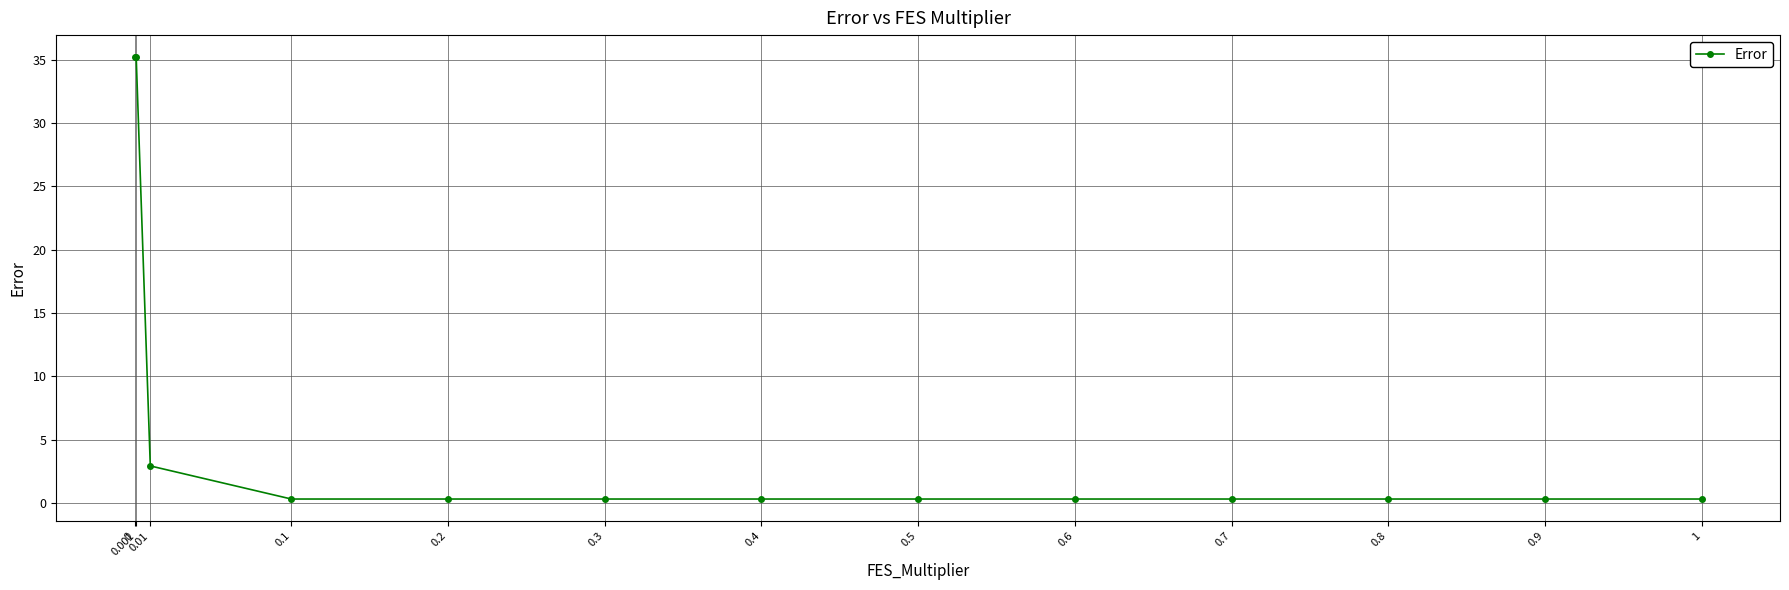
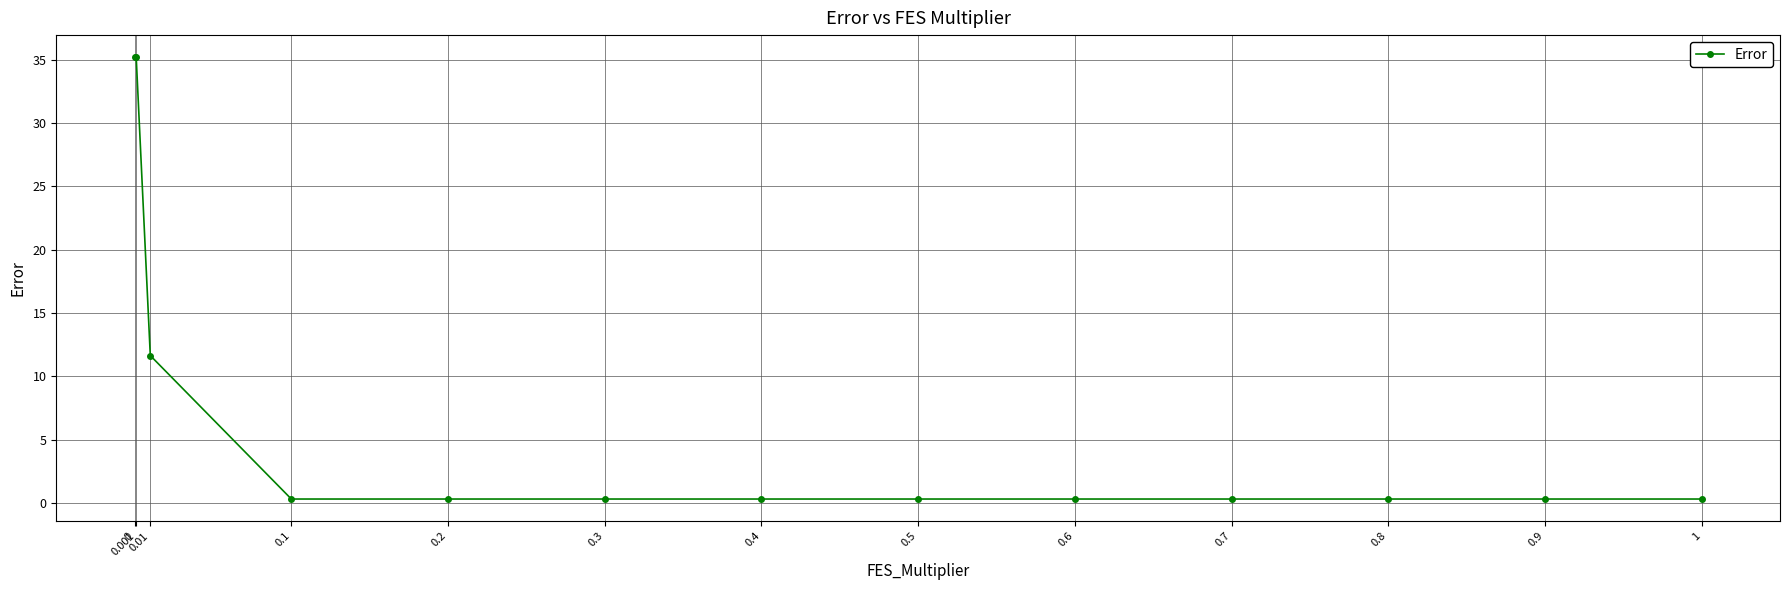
0.01: 2.9 -> 11.6
